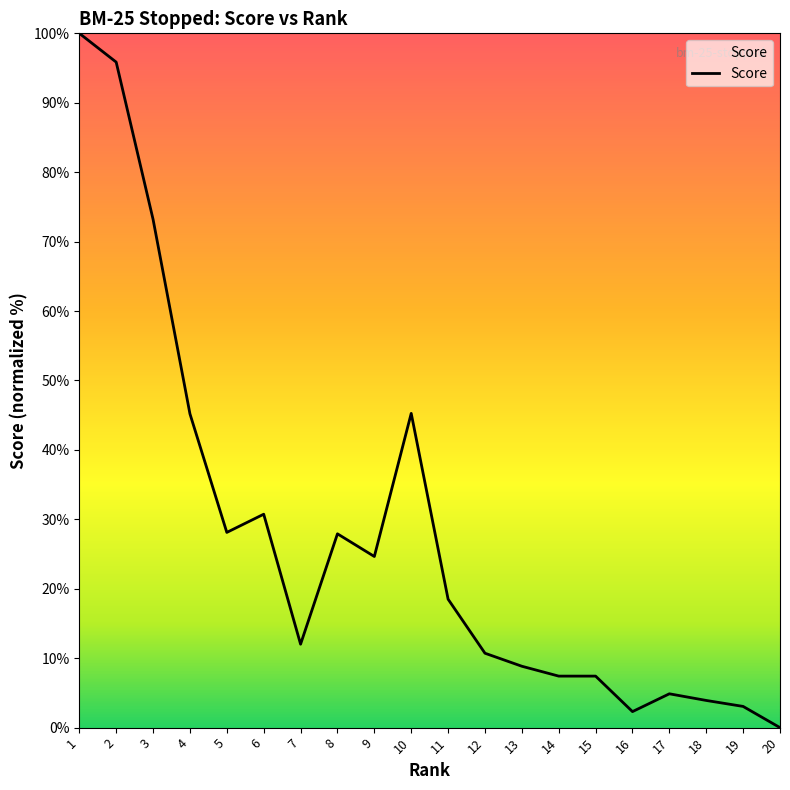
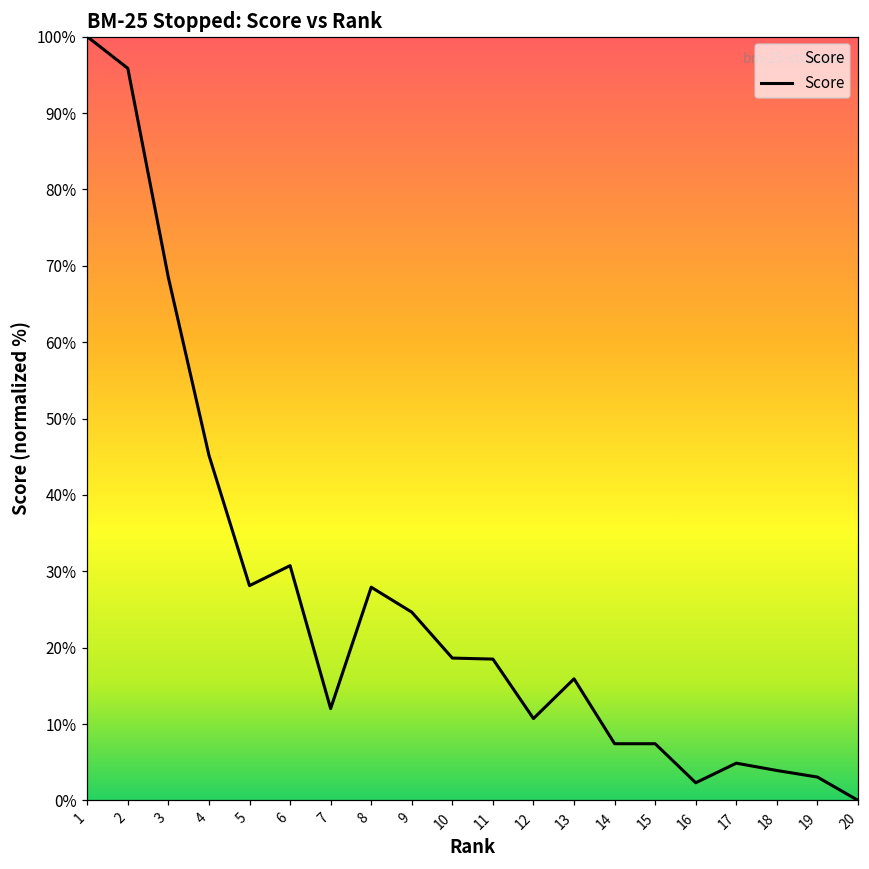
3: 73% -> 68%
10: 45% -> 19%
13: 9% -> 16%
